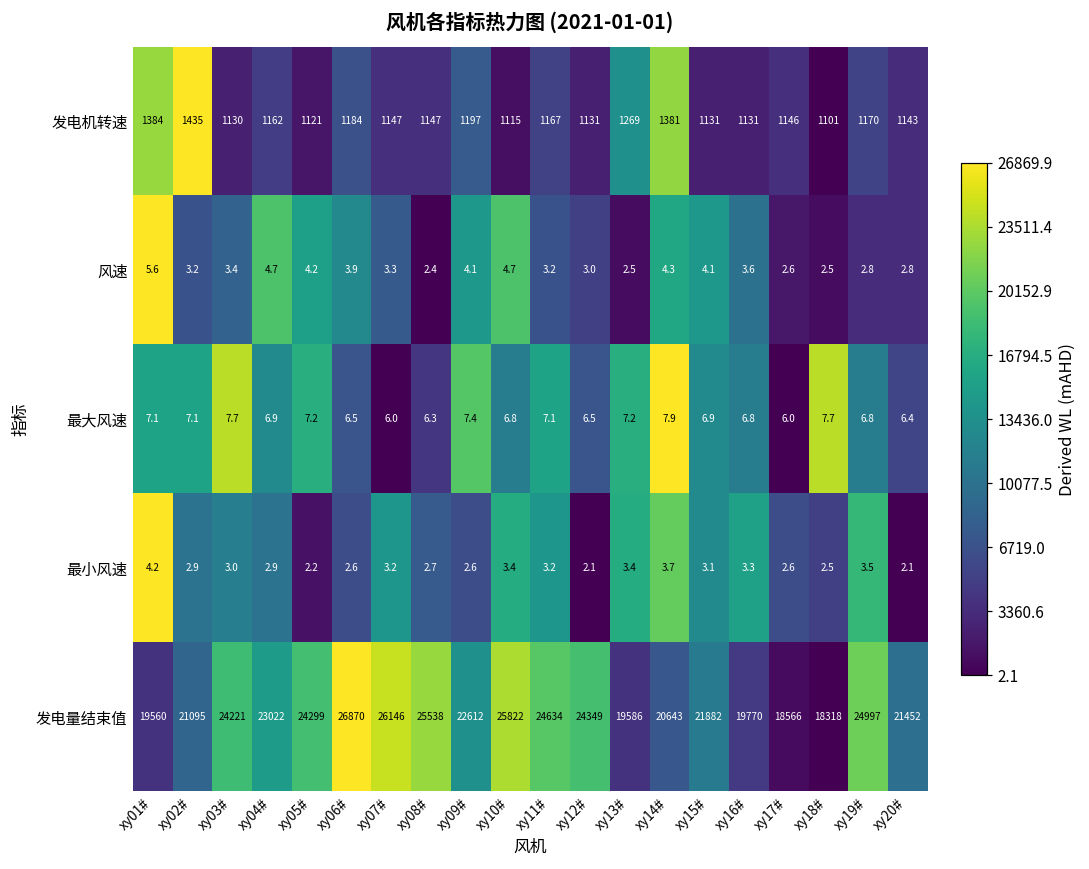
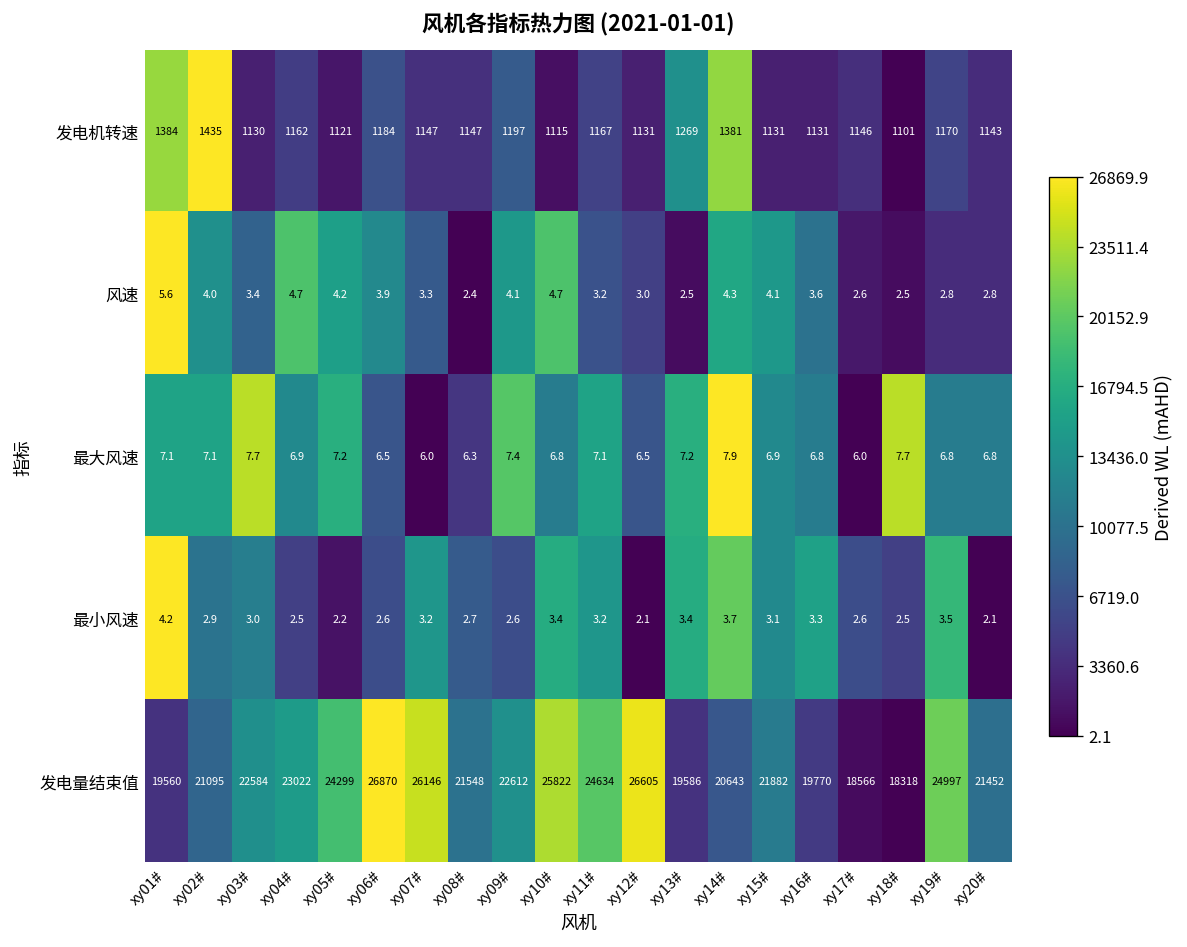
风速, xy02#: 3.2 -> 4.0
最大风速, xy20#: 6.4 -> 6.8
最小风速, xy04#: 2.9 -> 2.5
发电量结束值, xy03#: 24221 -> 22584
发电量结束值, xy08#: 25538 -> 21548
发电量结束值, xy12#: 24349 -> 26605
